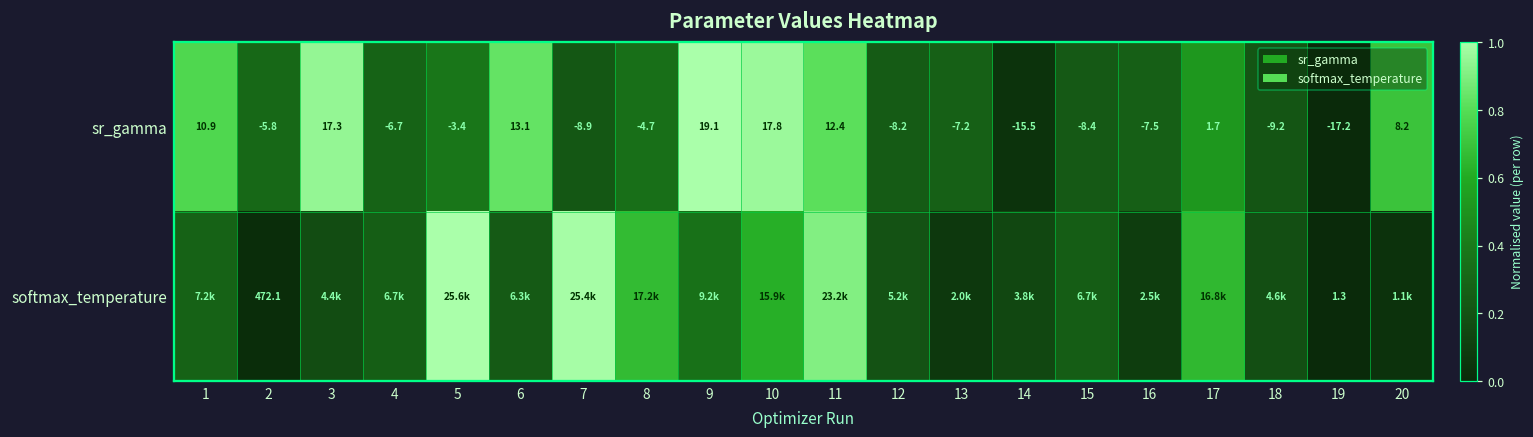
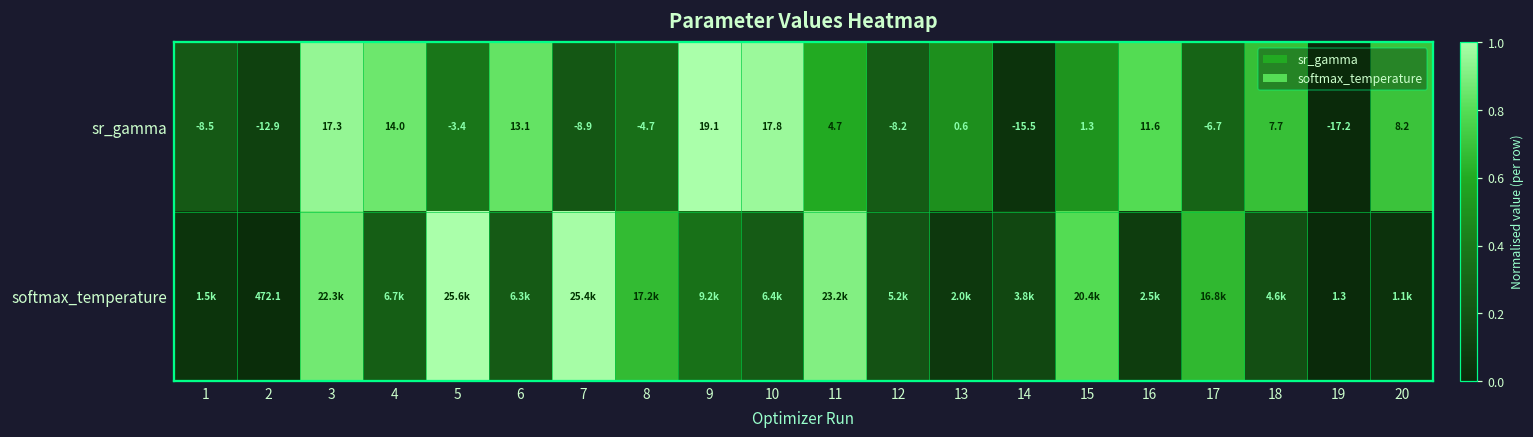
sr_gamma, 1: 10.9 -> -8.5
sr_gamma, 2: -5.8 -> -12.9
sr_gamma, 4: -6.7 -> 14.0
sr_gamma, 11: 12.4 -> 4.7
sr_gamma, 13: -7.2 -> 0.6
sr_gamma, 15: -8.4 -> 1.3
sr_gamma, 16: -7.5 -> 11.6
sr_gamma, 17: 1.7 -> -6.7
sr_gamma, 18: -9.2 -> 7.7
softmax_temperature, 1: 7.2k -> 1.5k
softmax_temperature, 3: 4.4k -> 22.3k
softmax_temperature, 10: 15.9k -> 6.4k
softmax_temperature, 15: 6.7k -> 20.4k
